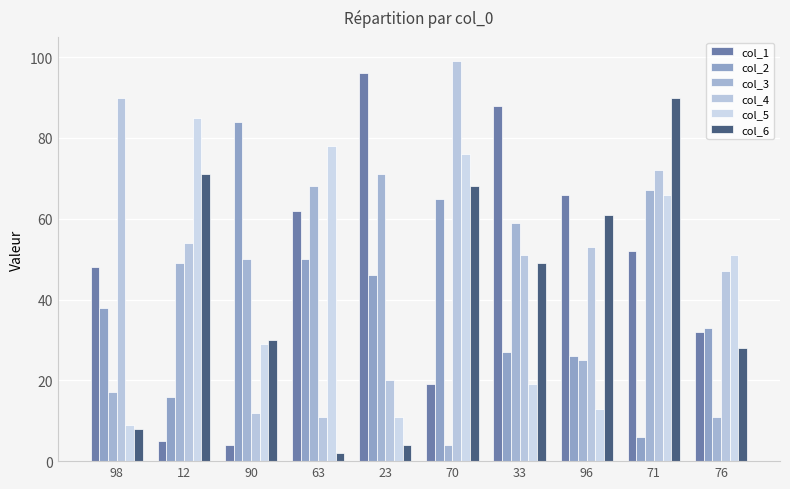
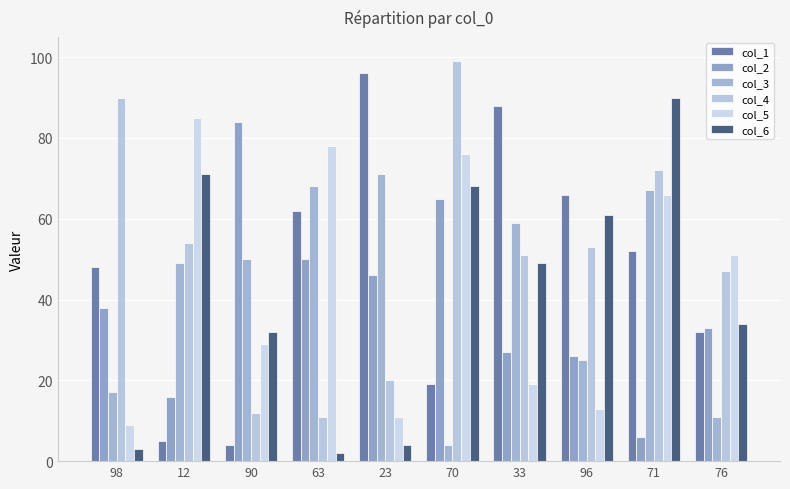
col_6, 98: 8 -> 3
col_6, 90: 30 -> 32
col_6, 76: 28 -> 34
